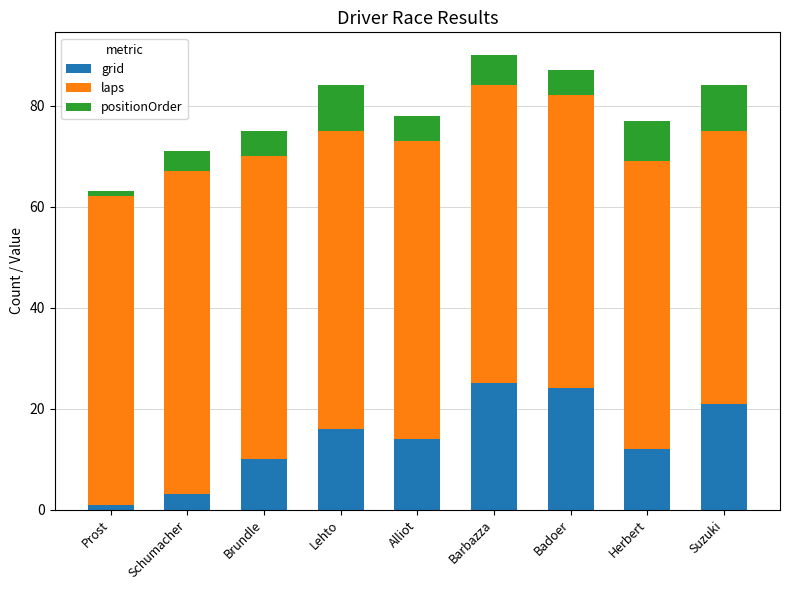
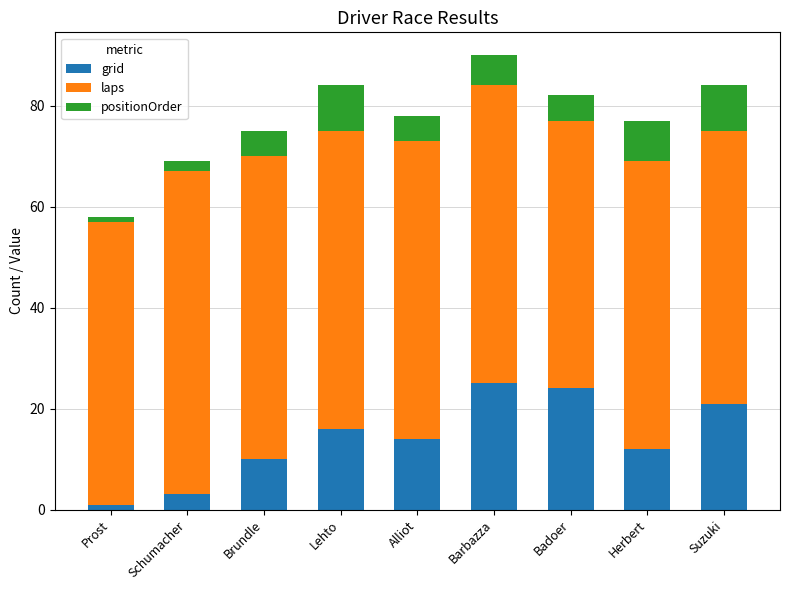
laps, Prost: 61 -> 56
positionOrder, Schumacher: 4 -> 2
laps, Badoer: 58 -> 53
